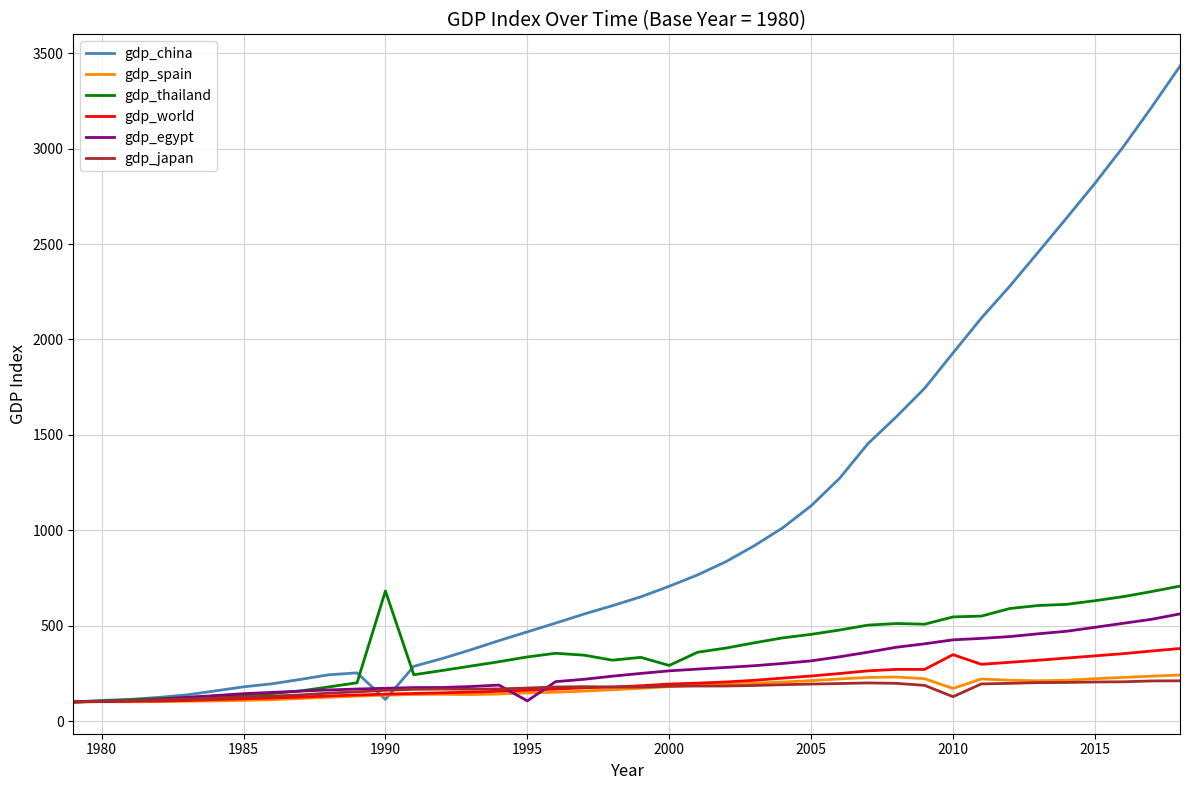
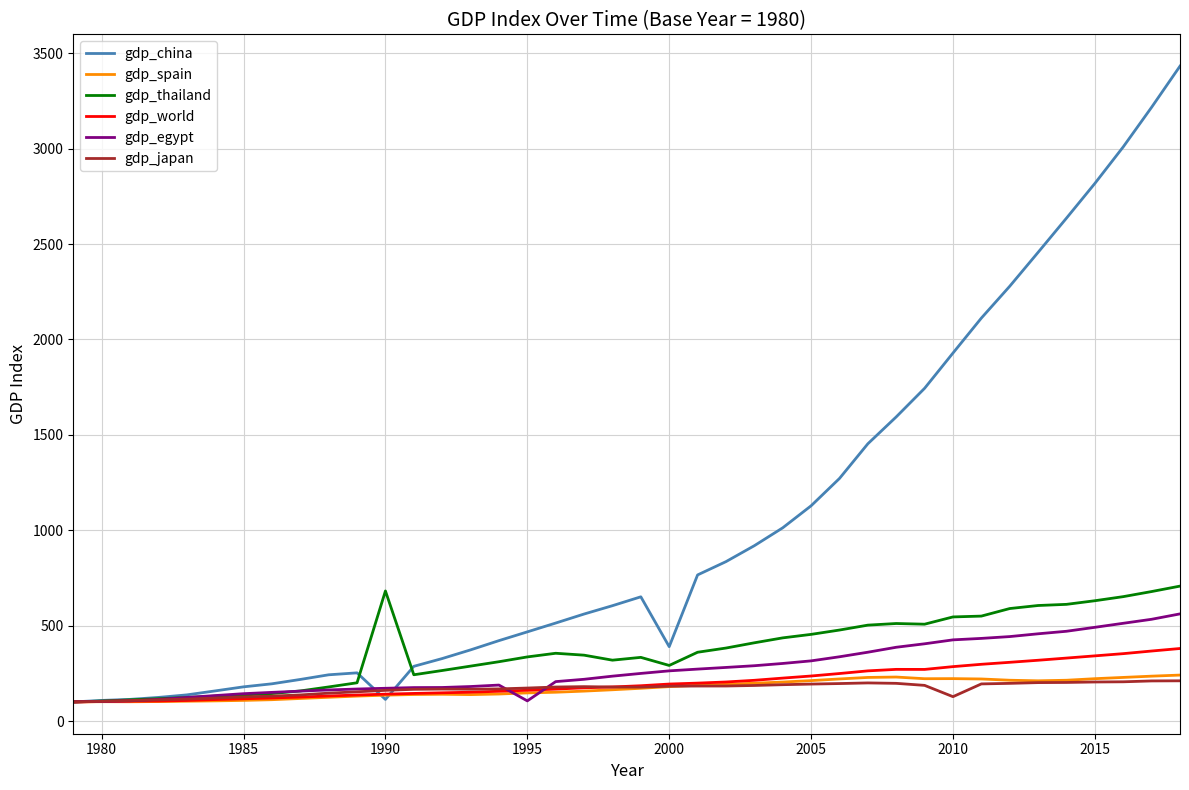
gdp_china, 2000: 710 -> 390
gdp_spain, 2010: 170 -> 220
gdp_world, 2010: 350 -> 290
